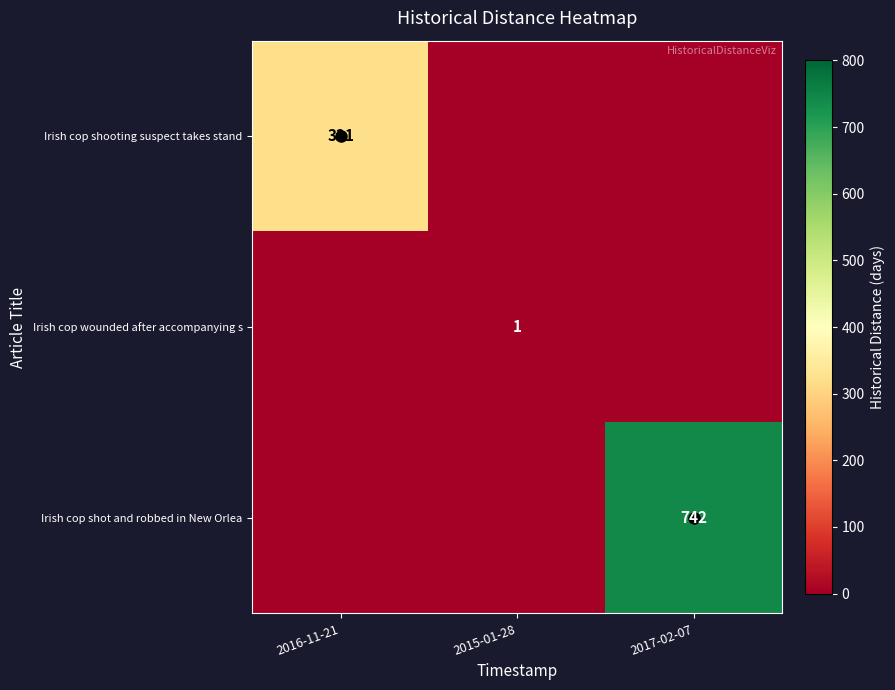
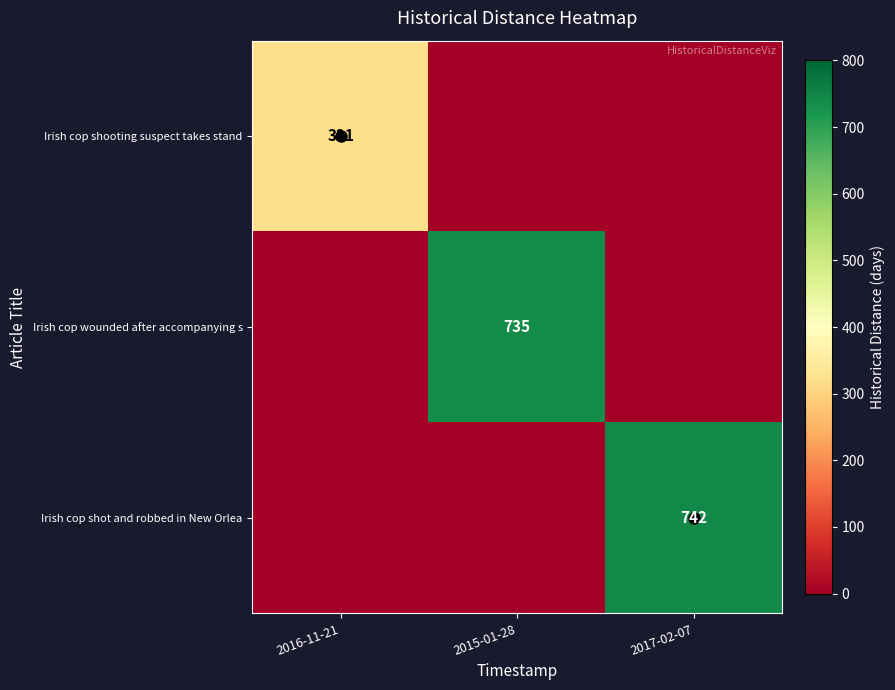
Irish cop wounded after accompanying s, 2015-01-28: 1 -> 735
